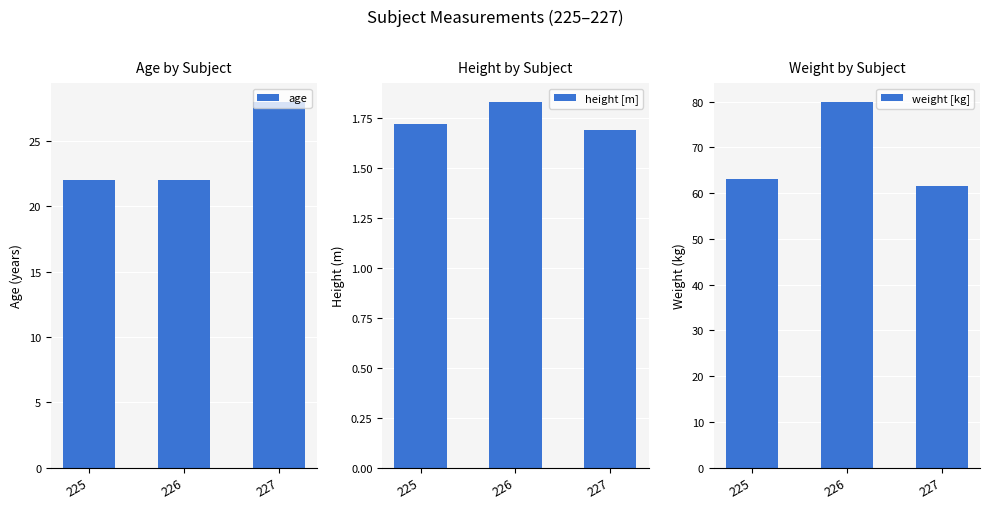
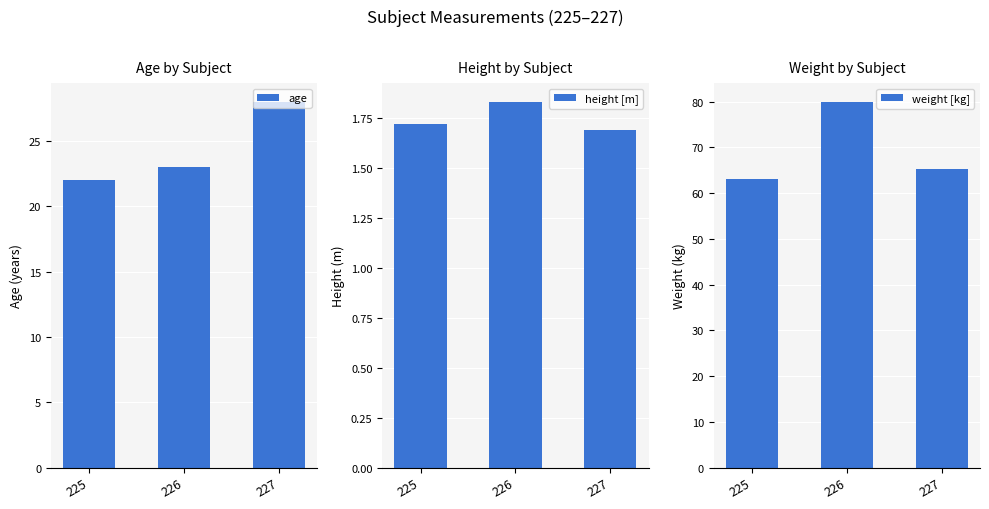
Age by Subject, 226: 22 -> 23
Weight by Subject, 227: 62 -> 65
